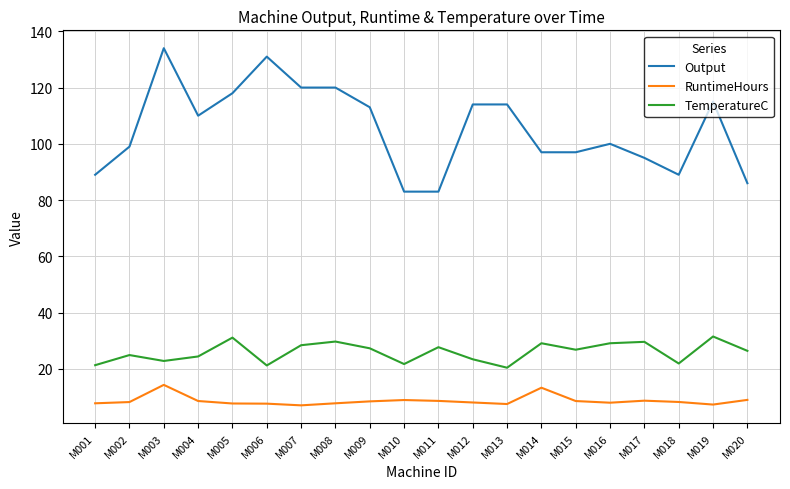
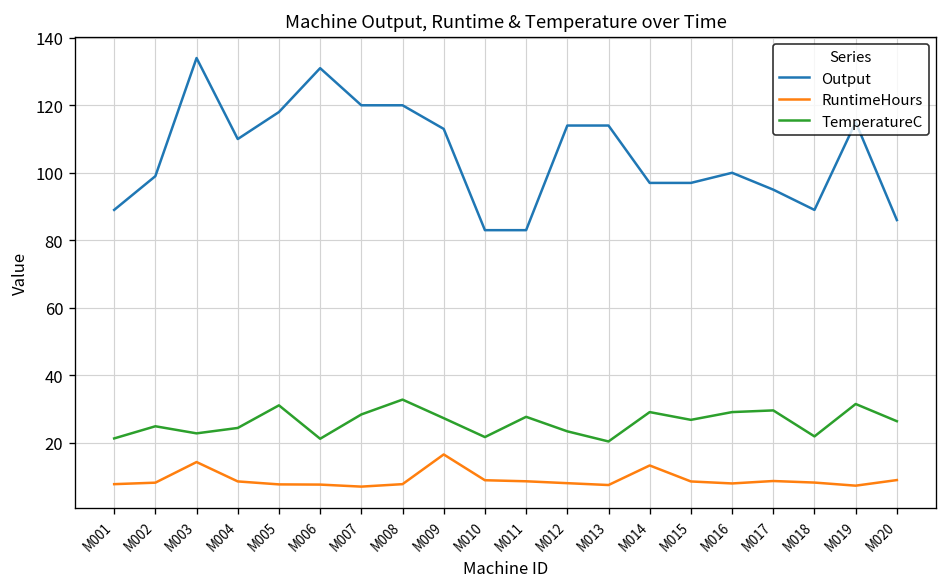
TemperatureC, M008: 30 -> 33
RuntimeHours, M009: 8 -> 17
